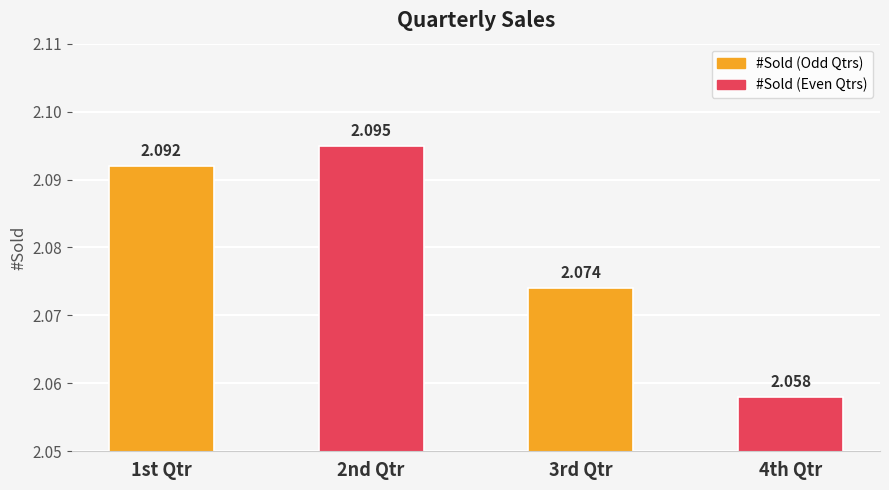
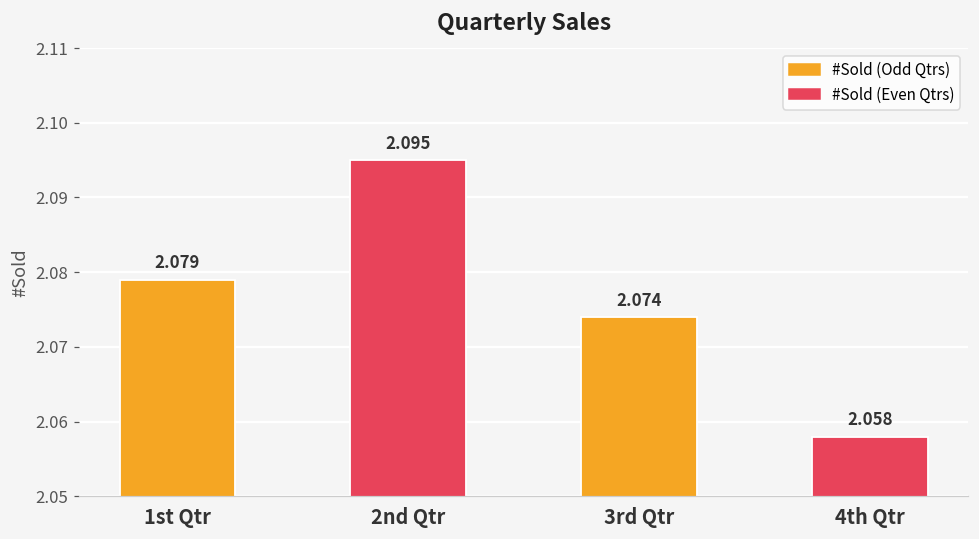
1st Qtr: 2.092 -> 2.079
